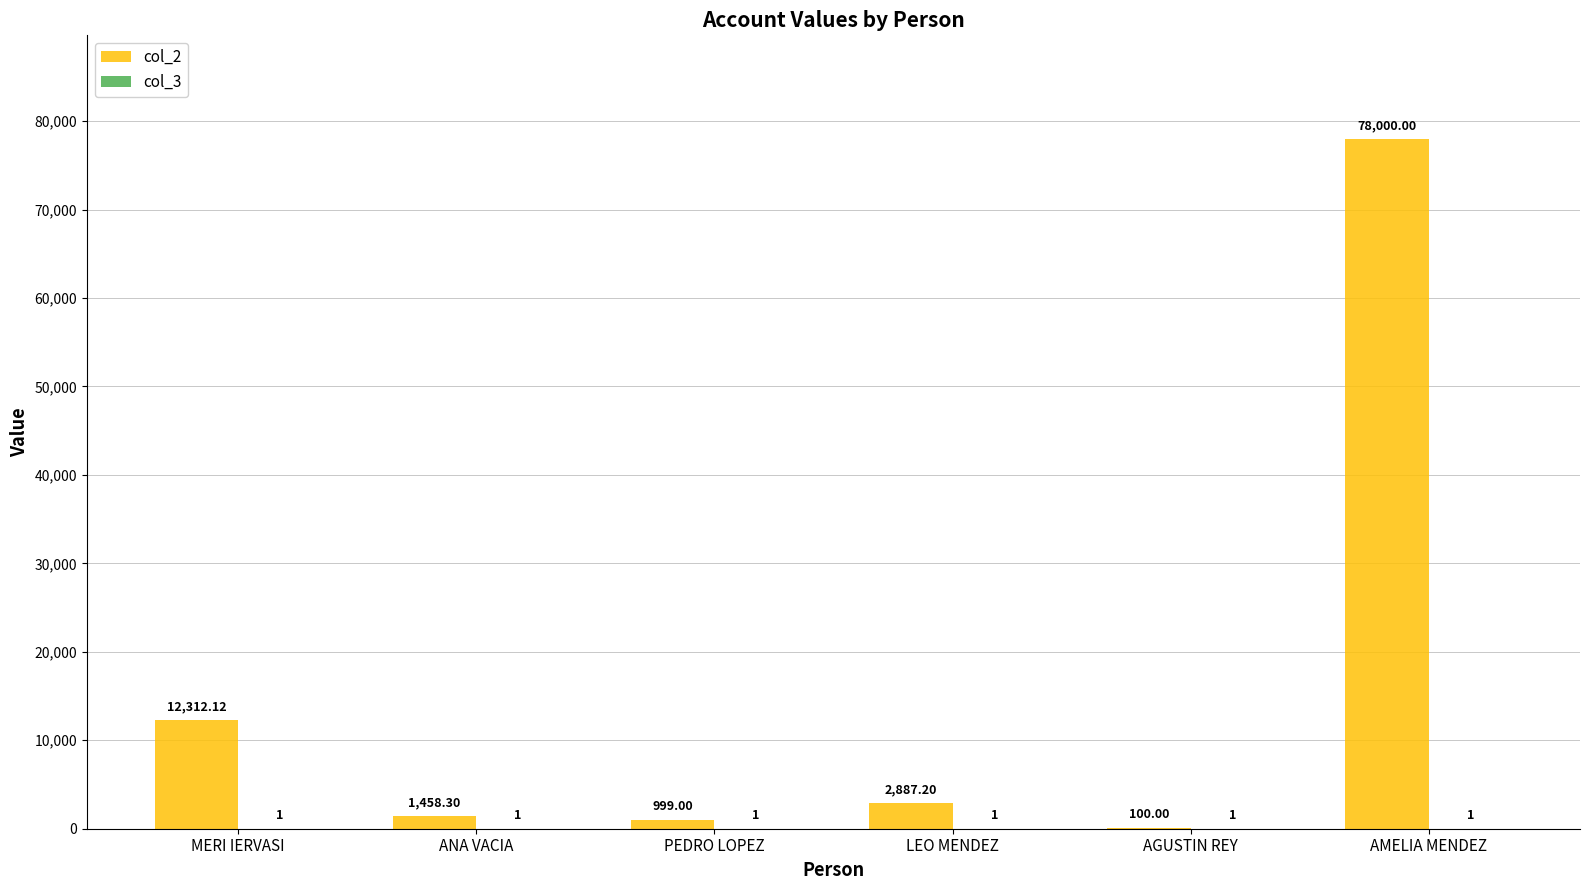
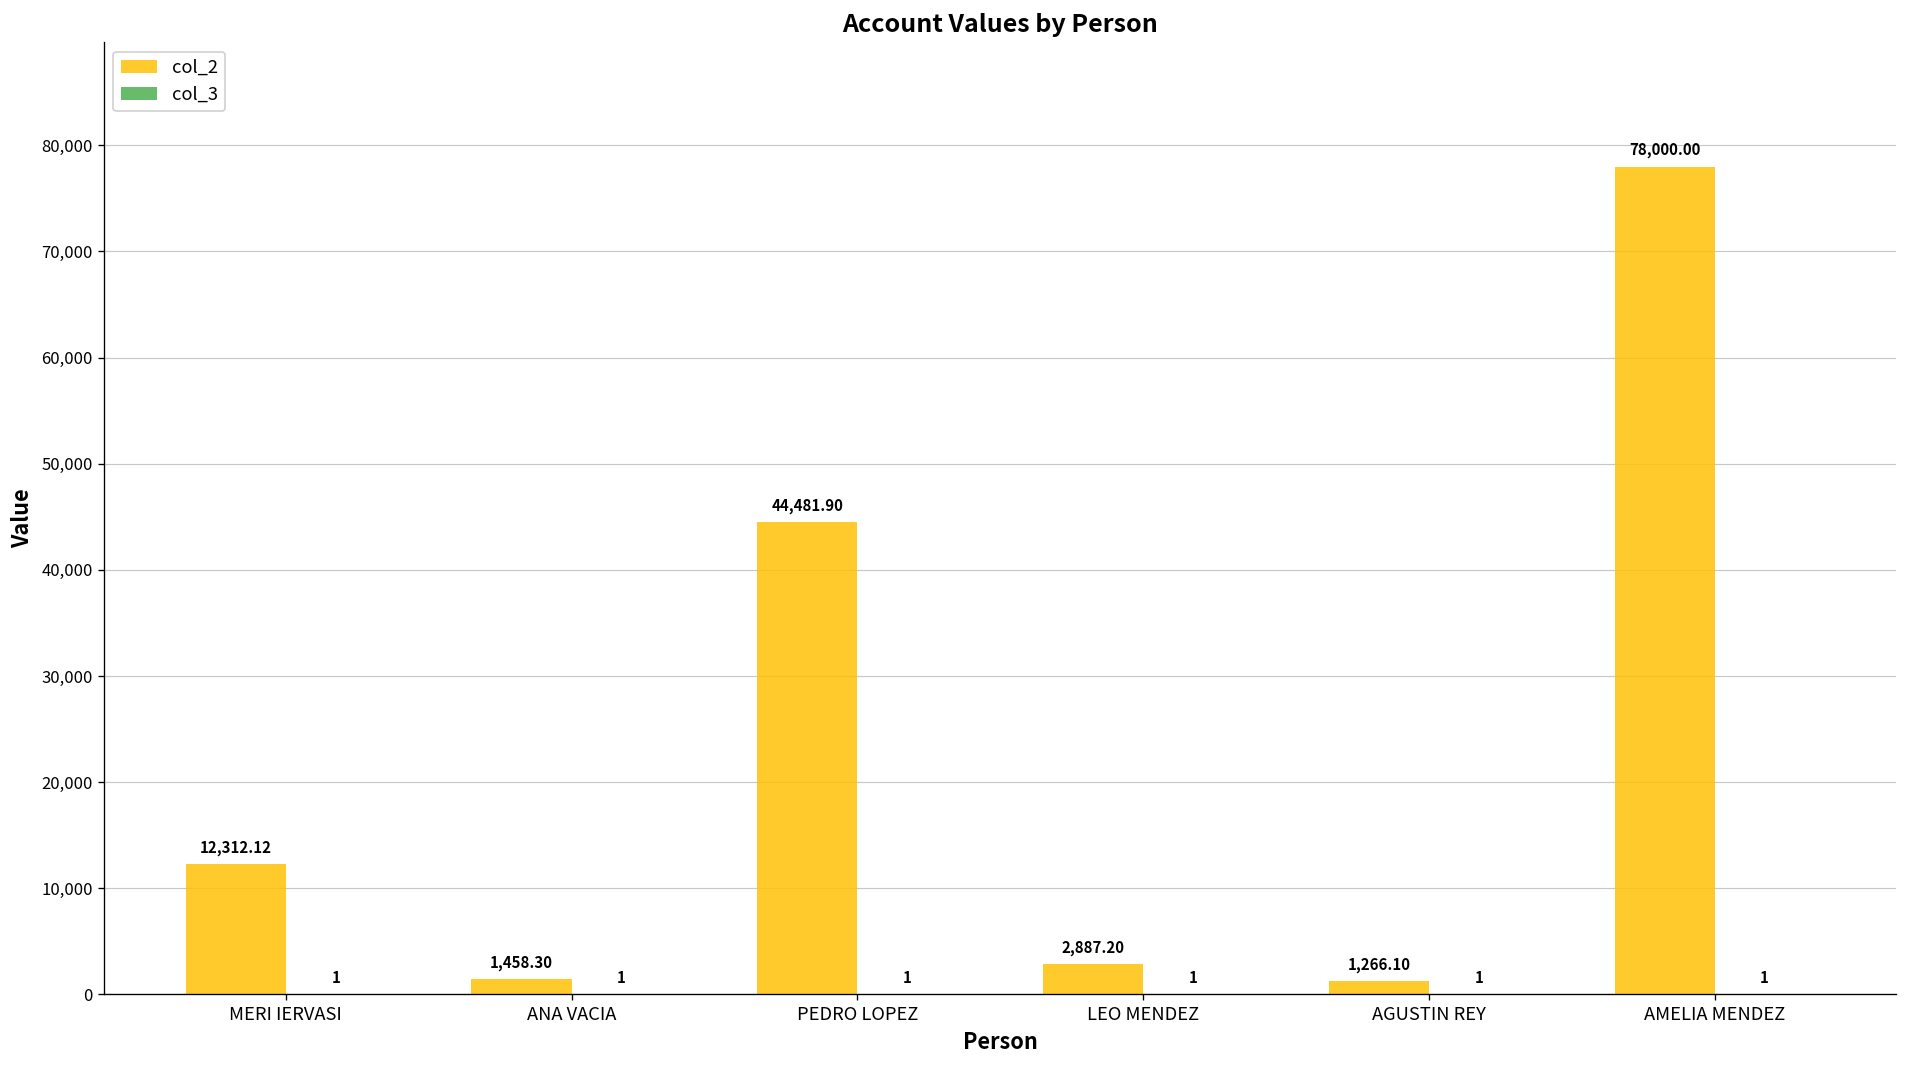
col_2, PEDRO LOPEZ: 999.00 -> 44,481.90
col_2, AGUSTIN REY: 100.00 -> 1,266.10
